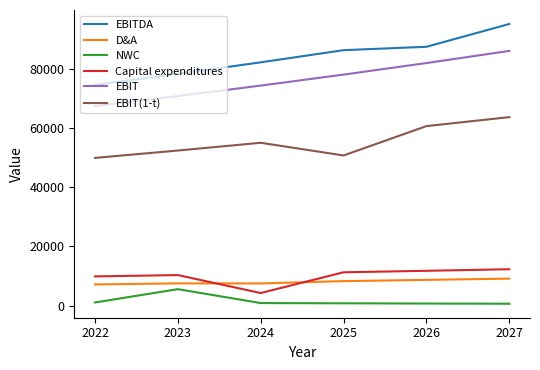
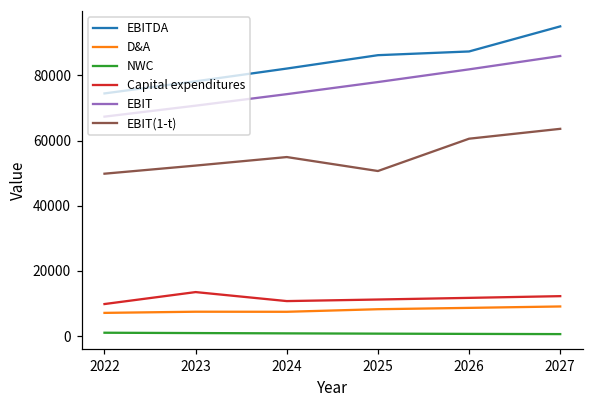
NWC, 2023: 6000 -> 1000
Capital expenditures, 2023: 10000 -> 14000
Capital expenditures, 2024: 4000 -> 11000
